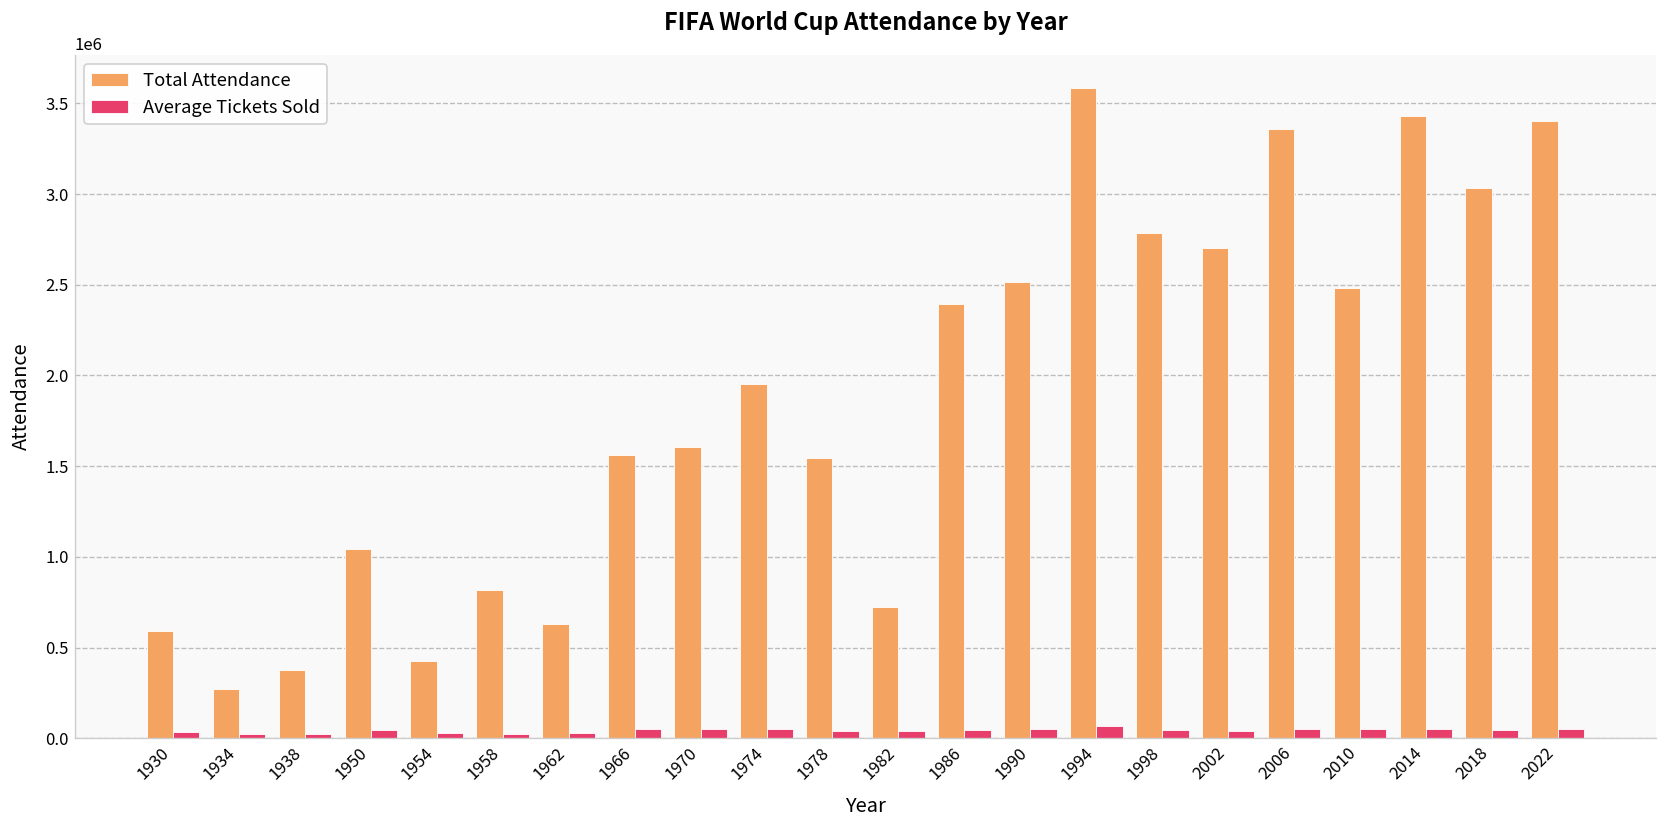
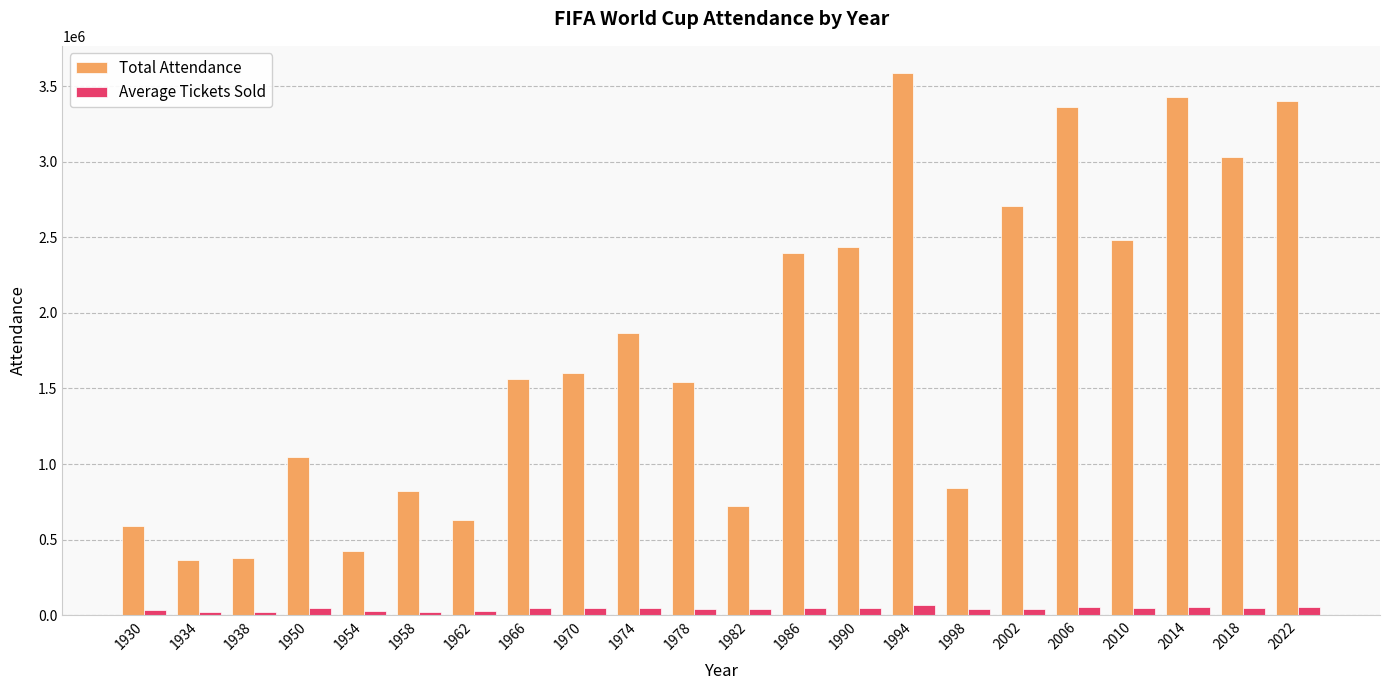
Total Attendance, 1934: 270000 -> 360000
Total Attendance, 1974: 1950000 -> 1870000
Total Attendance, 1990: 2520000 -> 2430000
Total Attendance, 1998: 2790000 -> 840000
